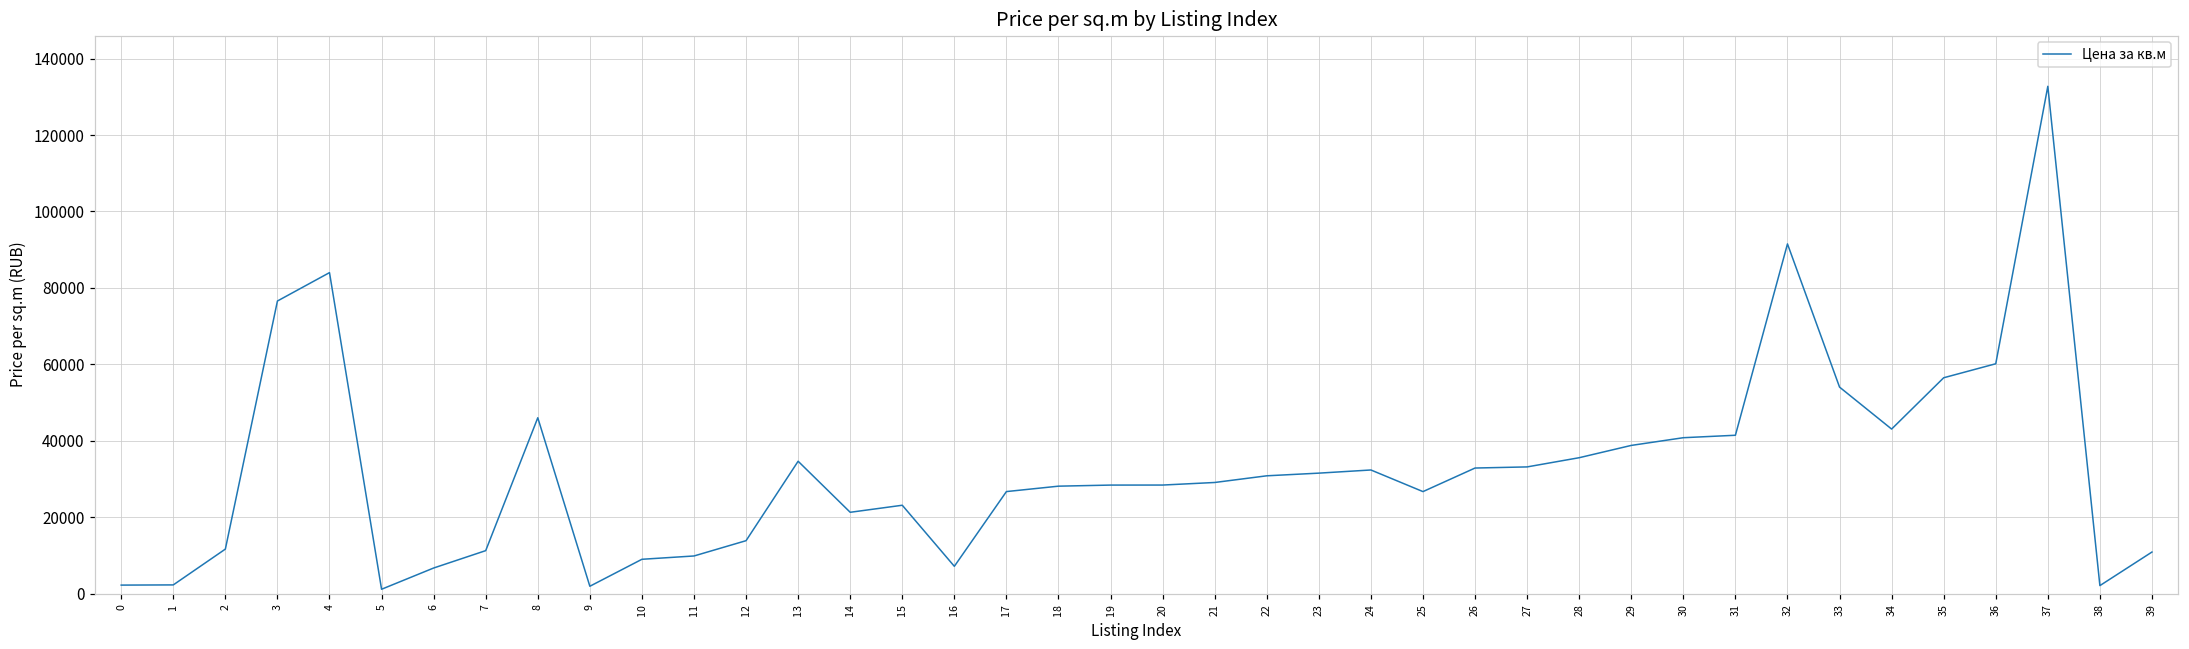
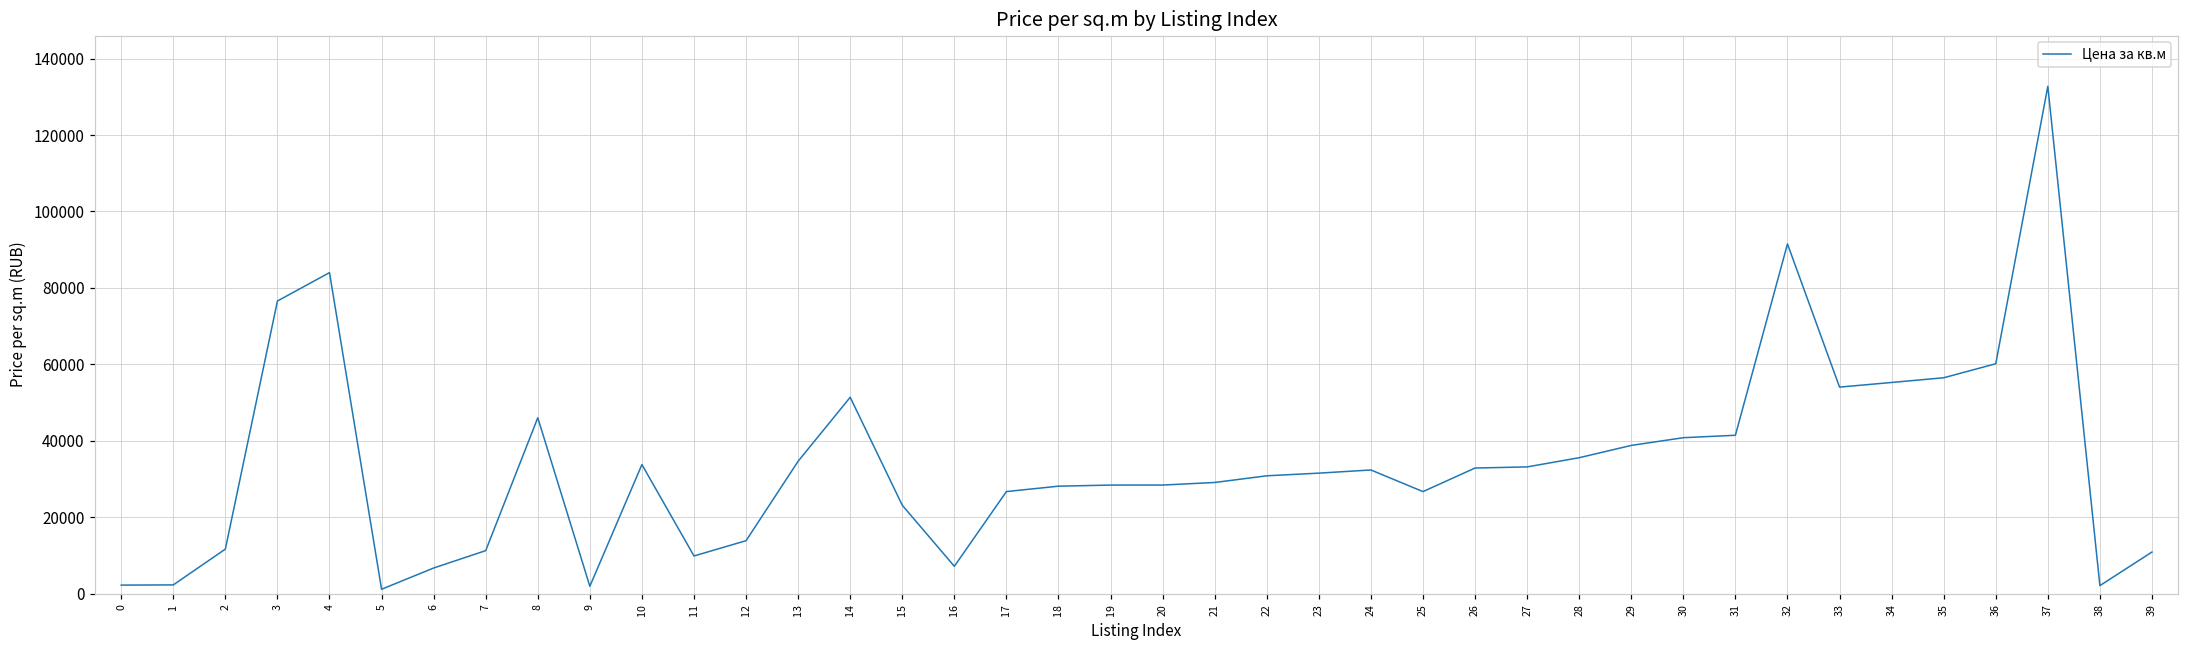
10: 9000 -> 34000
14: 21000 -> 51000
34: 43000 -> 55000
